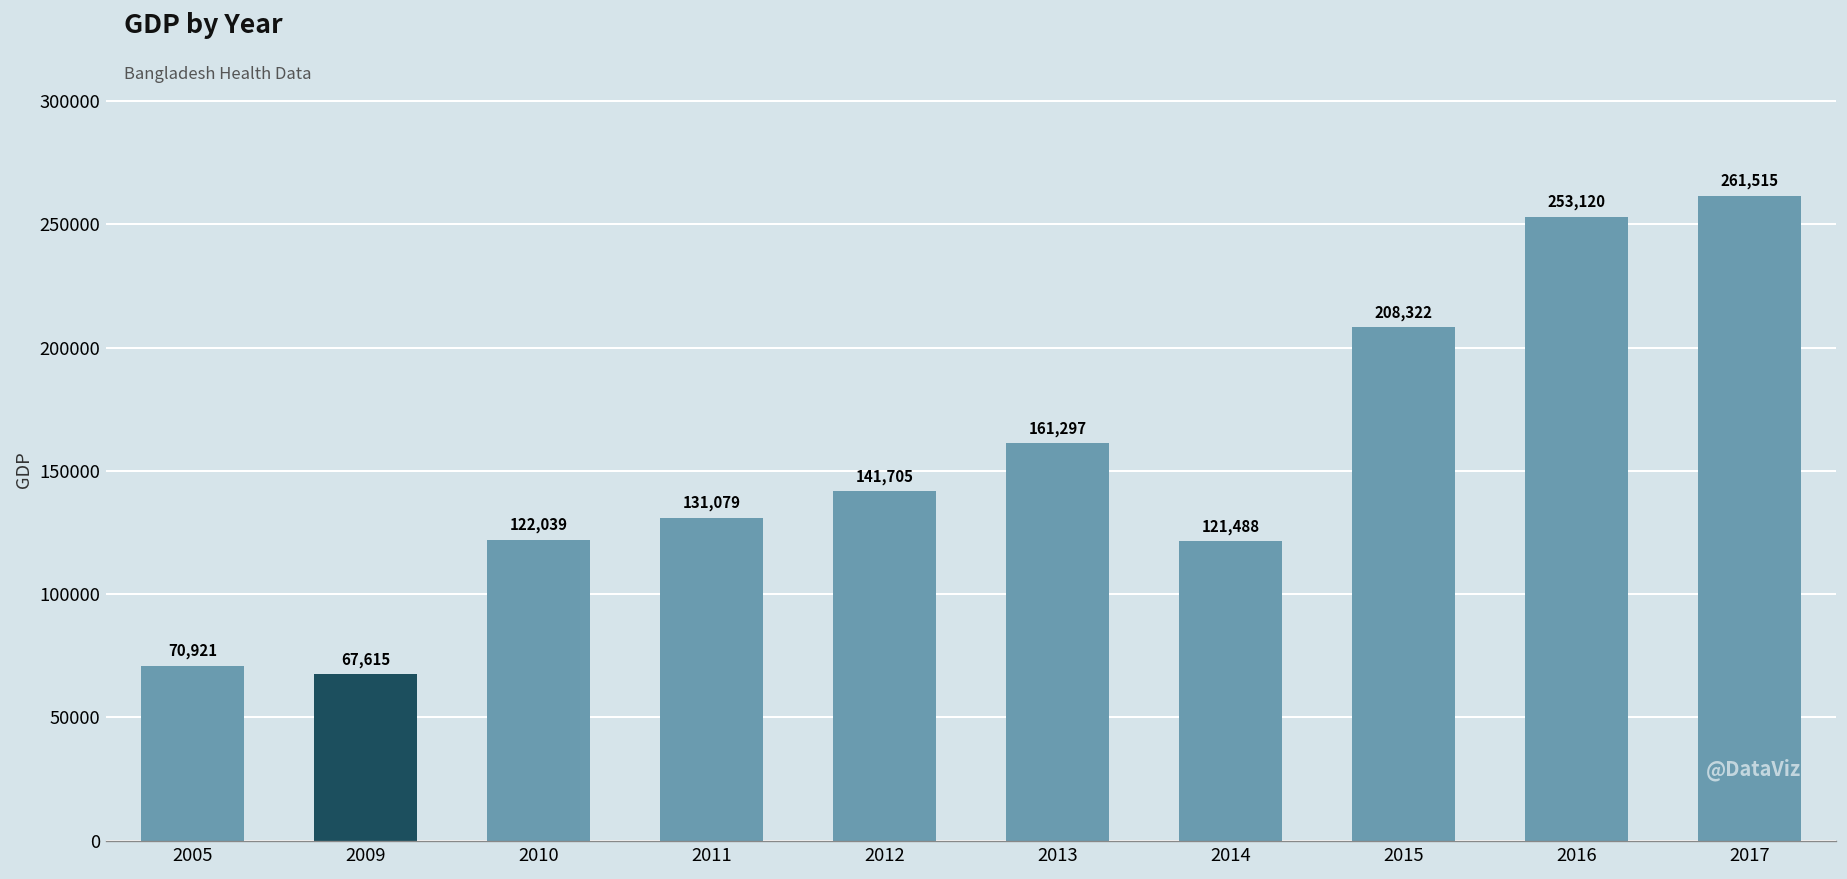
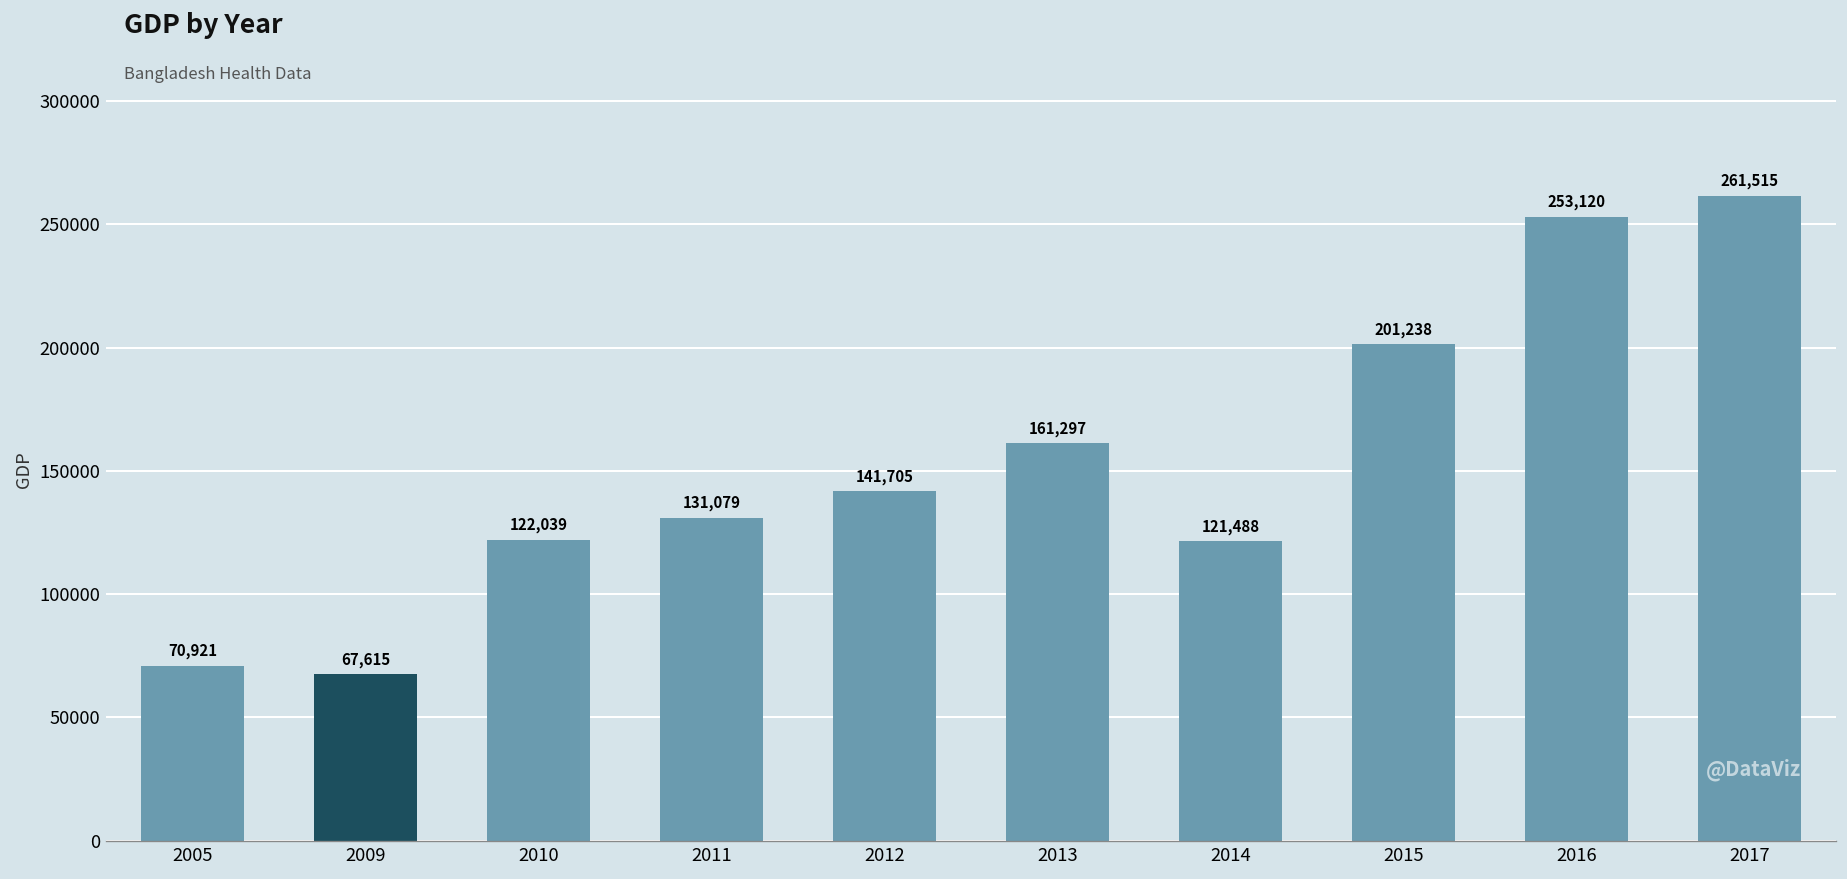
2015: 208,322 -> 201,238
